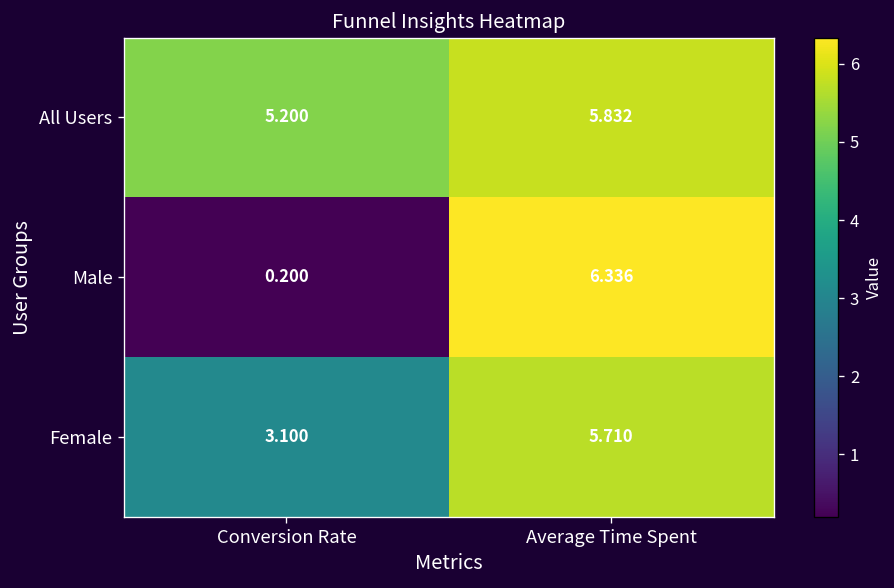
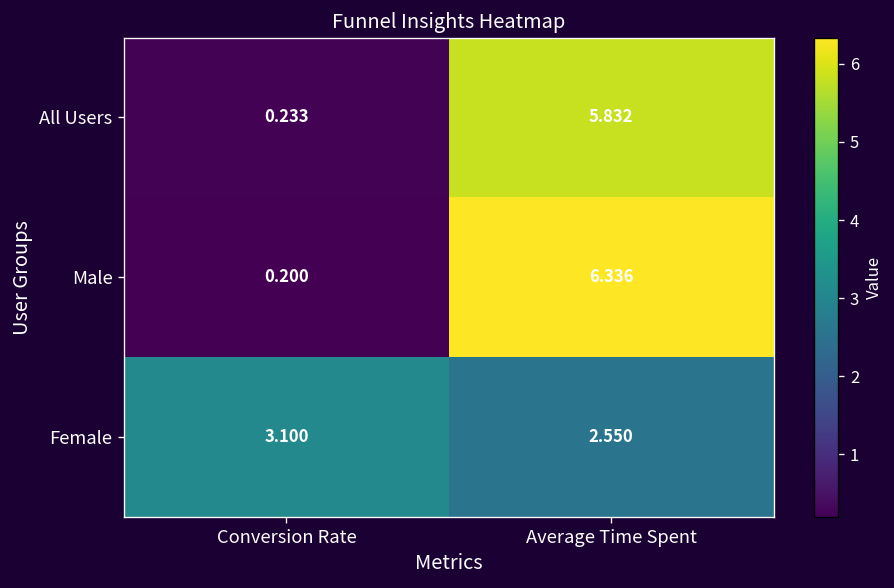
All Users, Conversion Rate: 5.200 -> 0.233
Female, Average Time Spent: 5.710 -> 2.550
